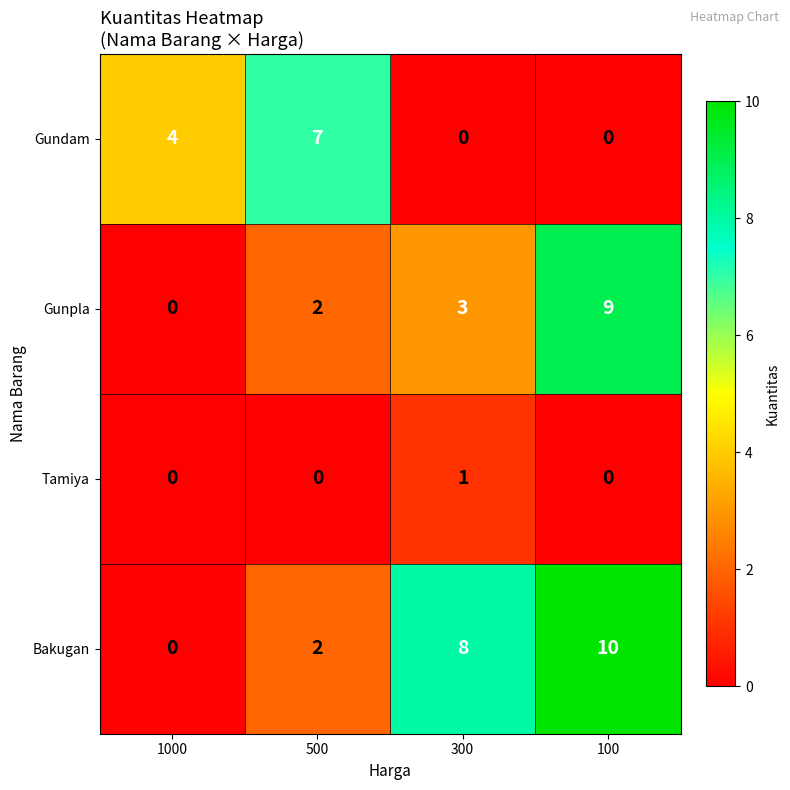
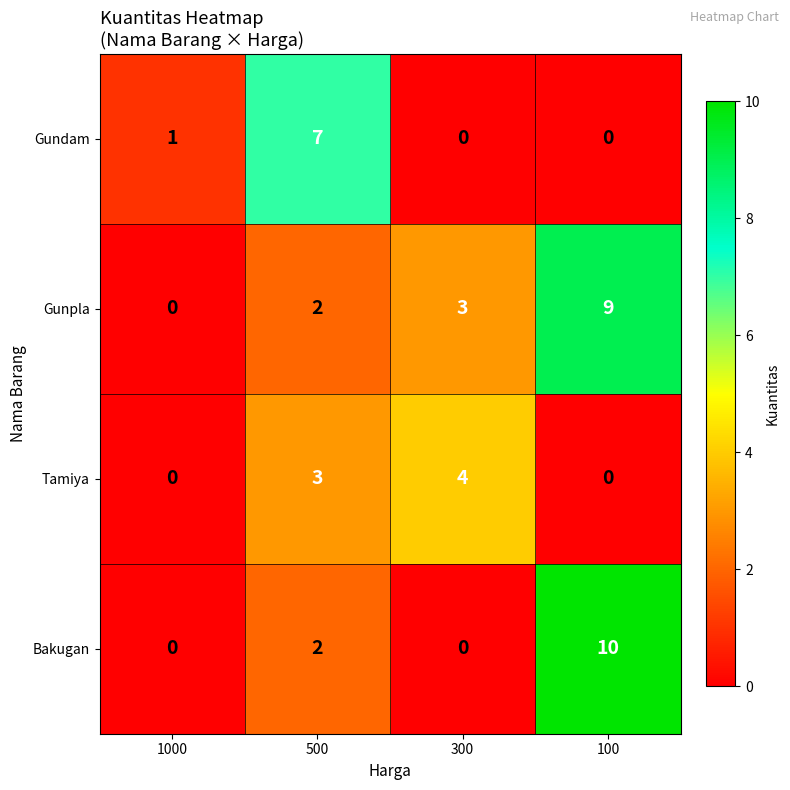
Gundam, 1000: 4 -> 1
Tamiya, 500: 0 -> 3
Tamiya, 300: 1 -> 4
Bakugan, 300: 8 -> 0
